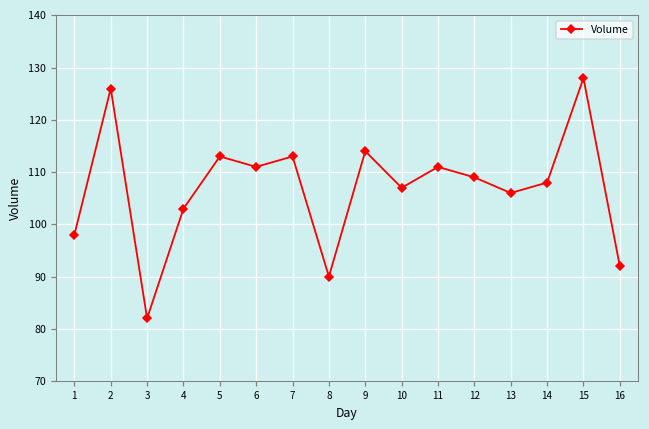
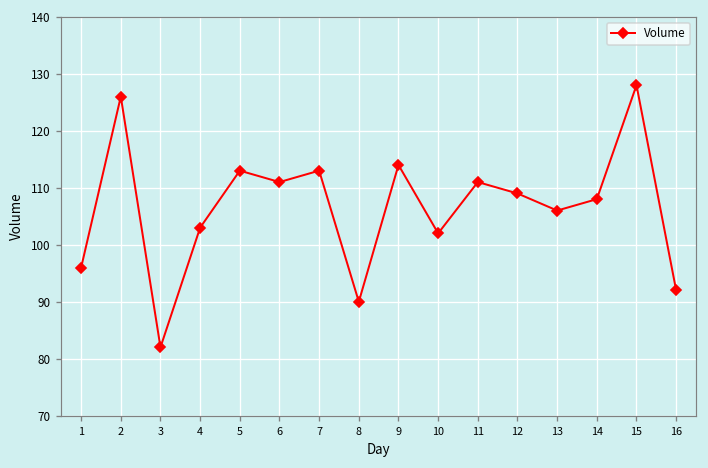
1: 98 -> 96
10: 107 -> 102
